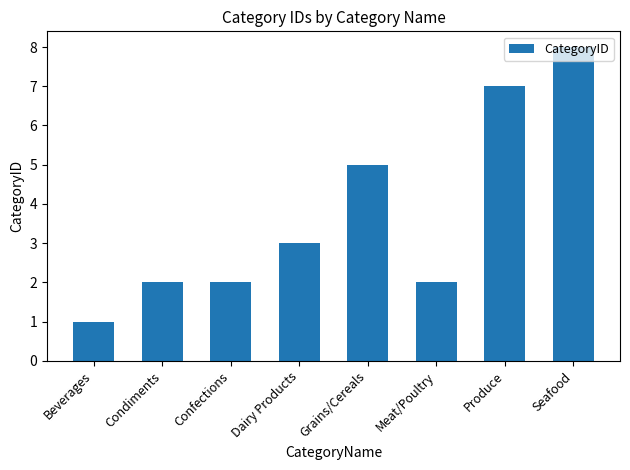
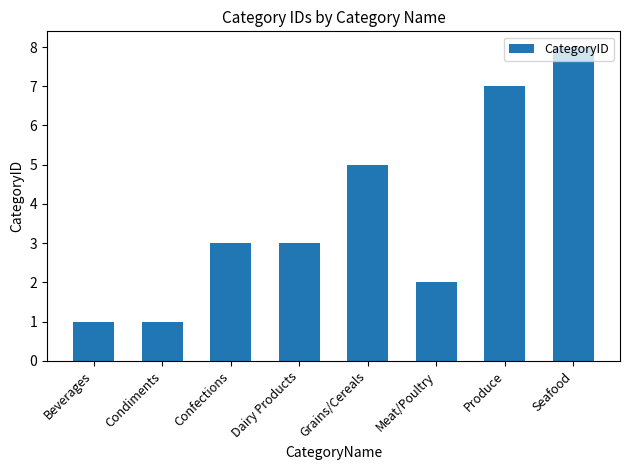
Condiments: 2 -> 1
Confections: 2 -> 3
